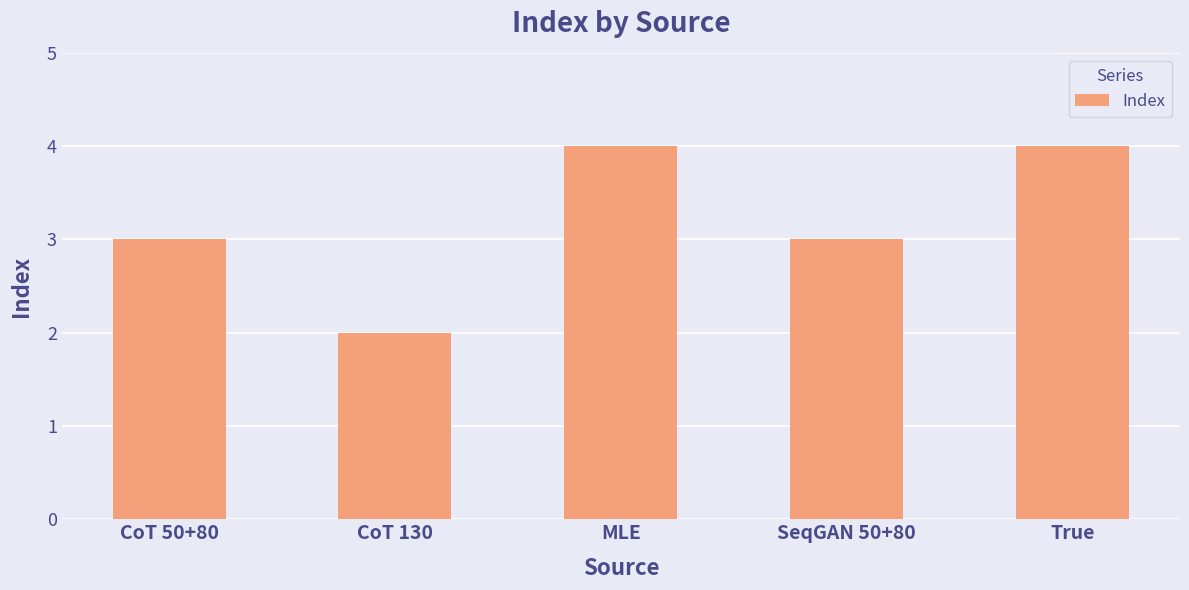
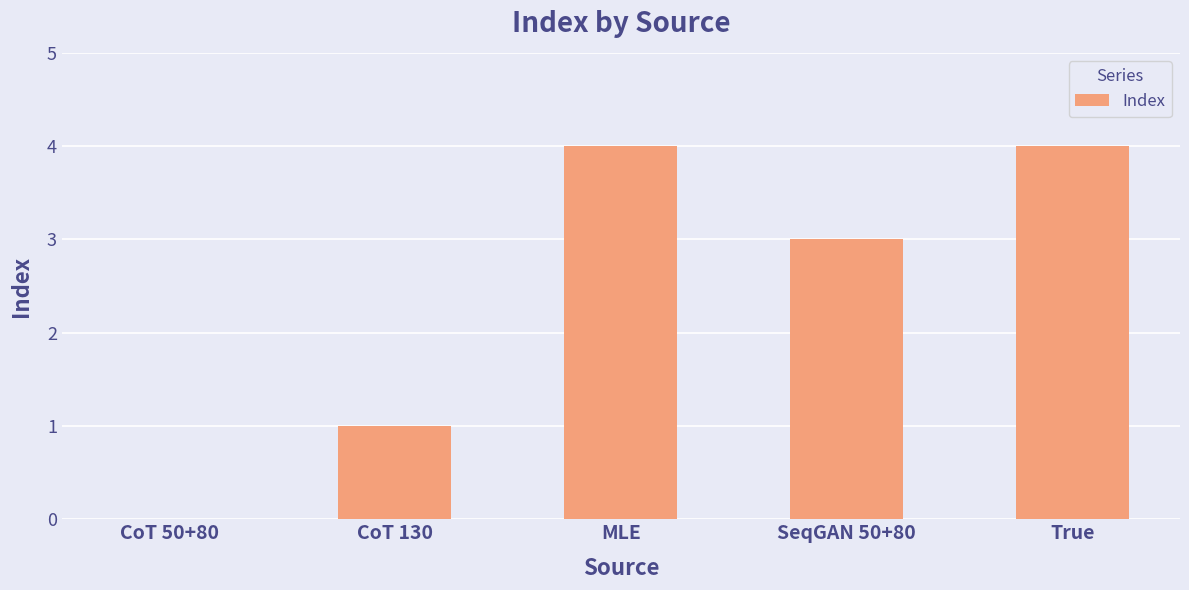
CoT 50+80: 3 -> 0
CoT 130: 2 -> 1
